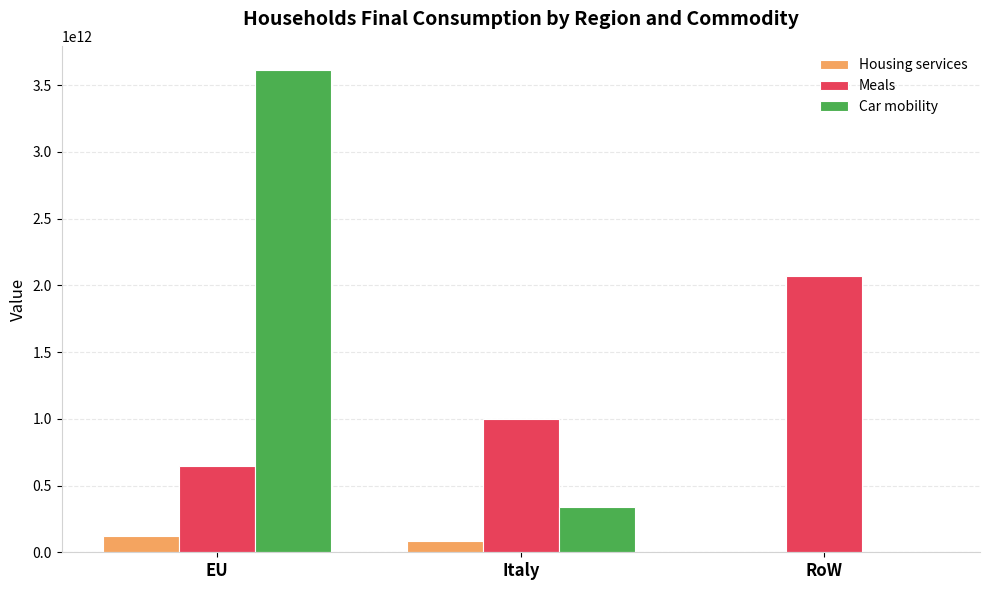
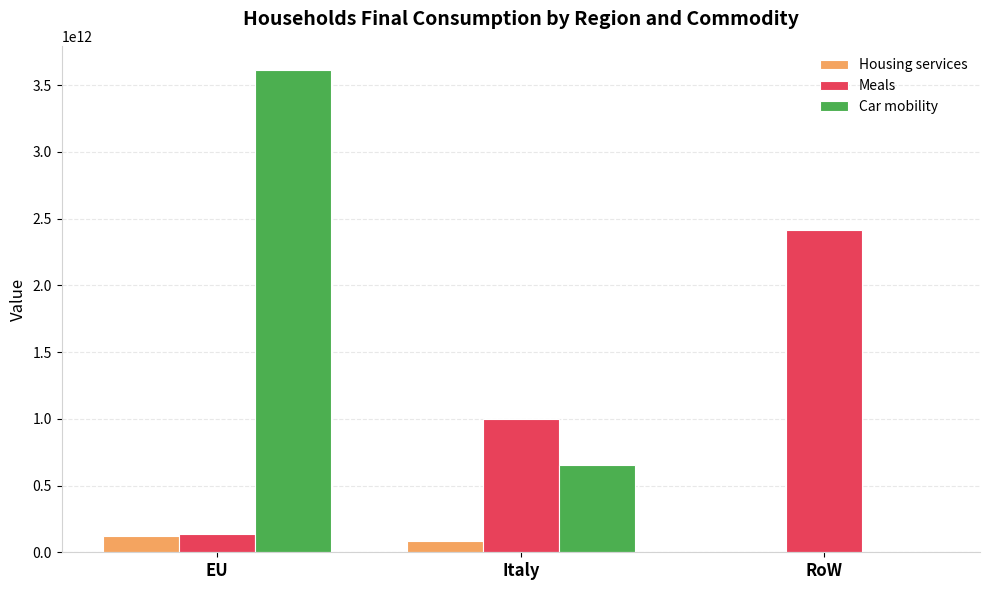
Meals, EU: 640000000000 -> 140000000000
Car mobility, Italy: 340000000000 -> 660000000000
Meals, RoW: 2070000000000 -> 2410000000000
